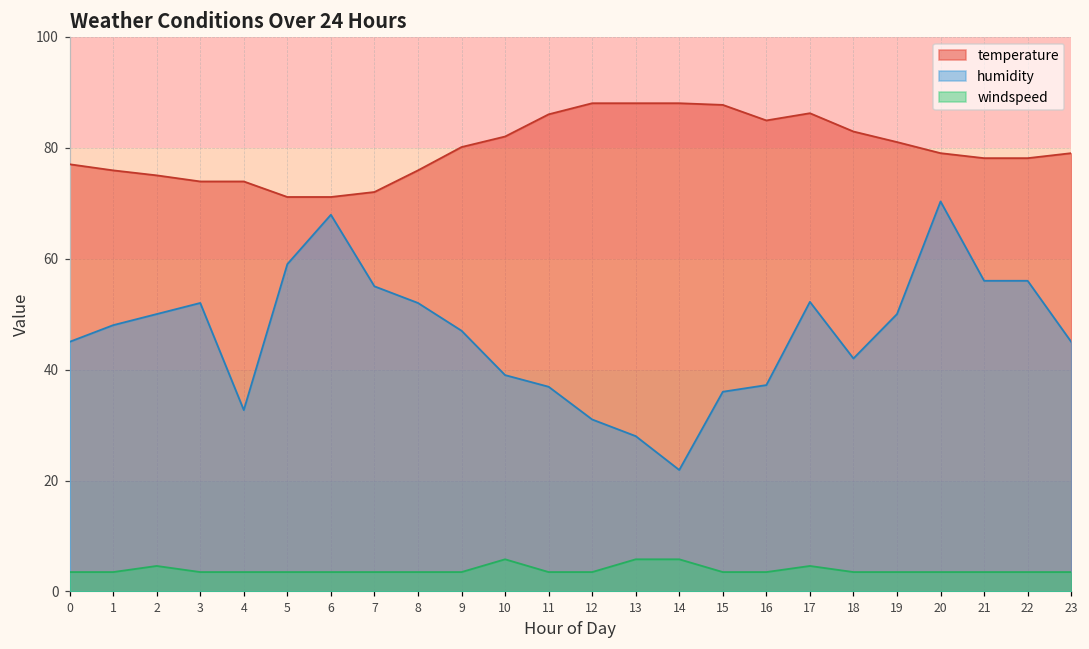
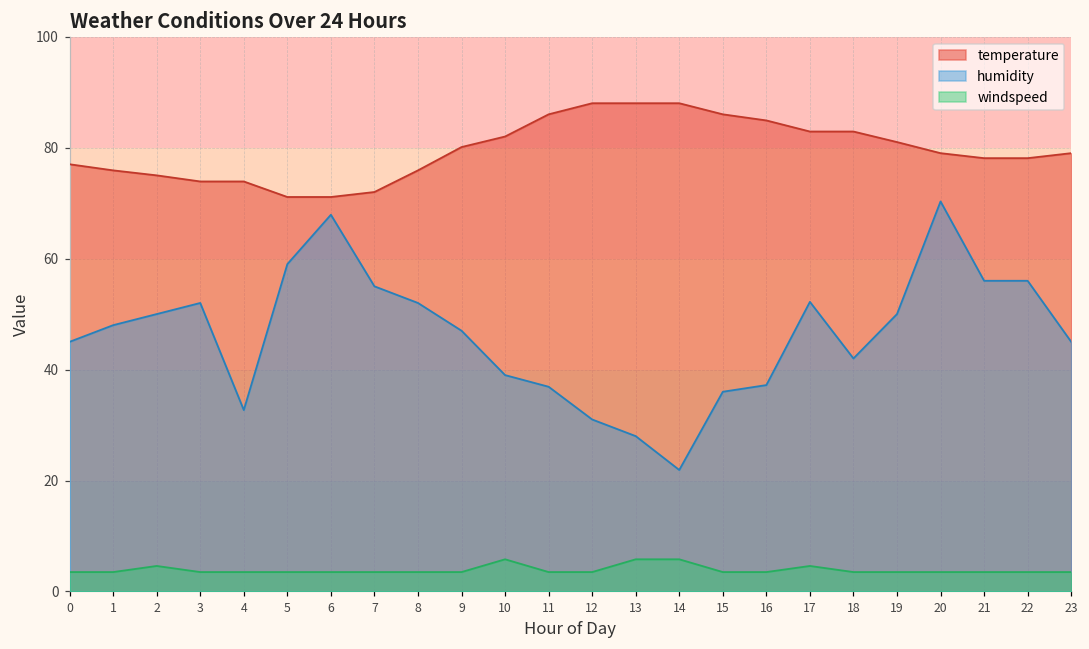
temperature, 15: 88 -> 86
temperature, 17: 86 -> 83
